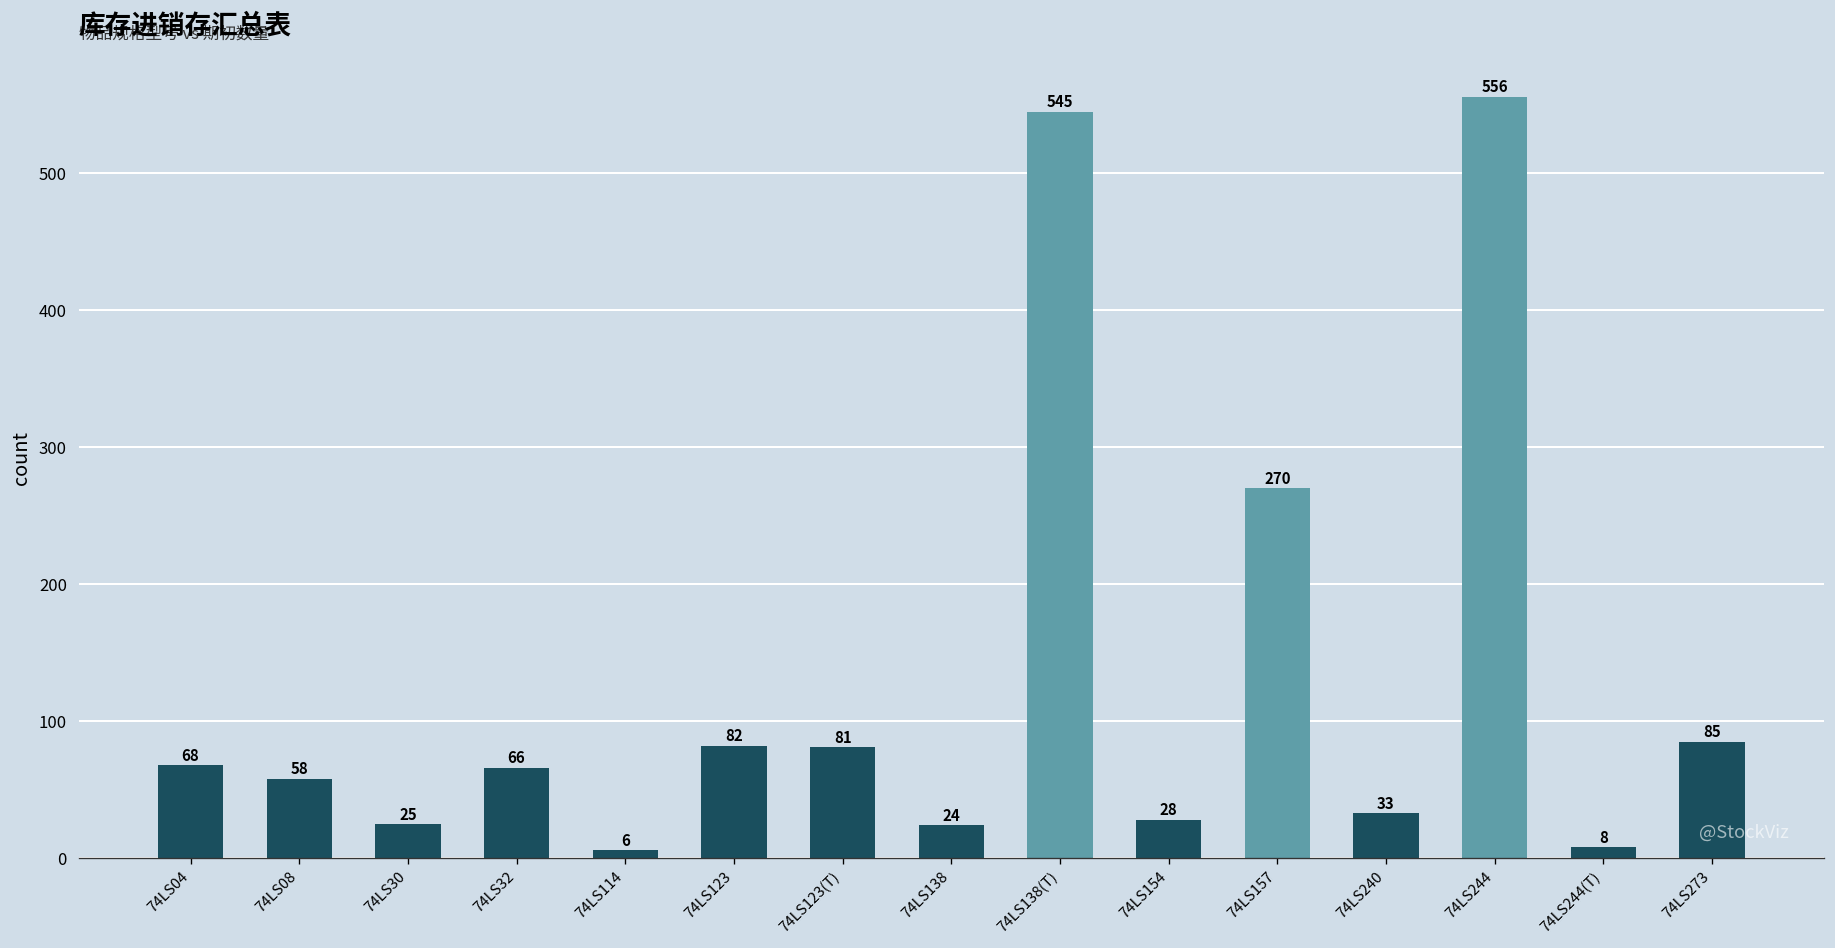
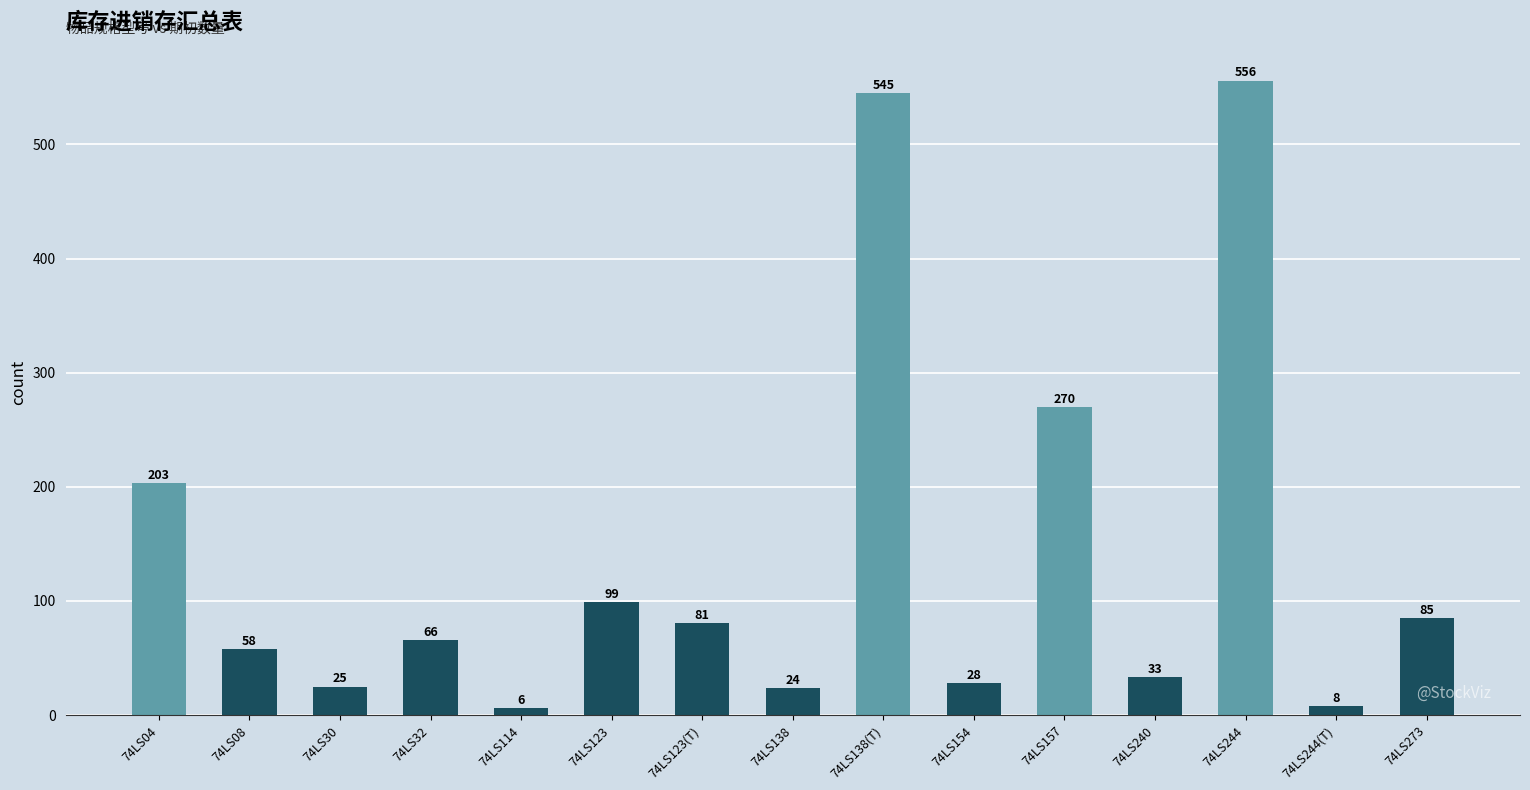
74LS04: 68 -> 203
74LS123: 82 -> 99
